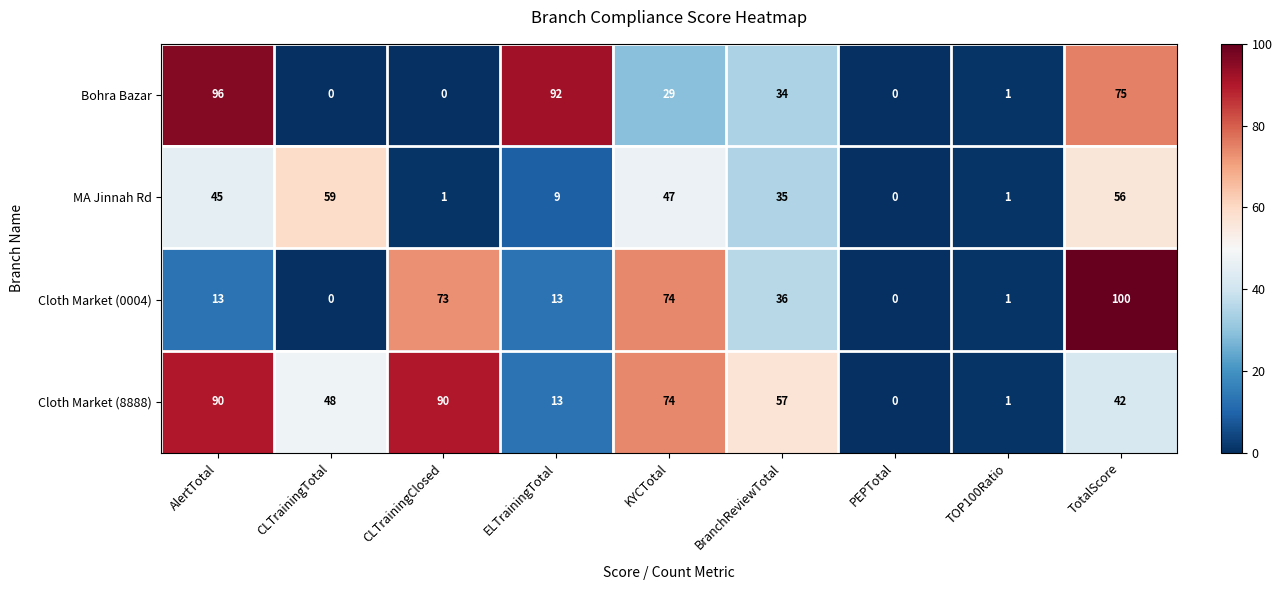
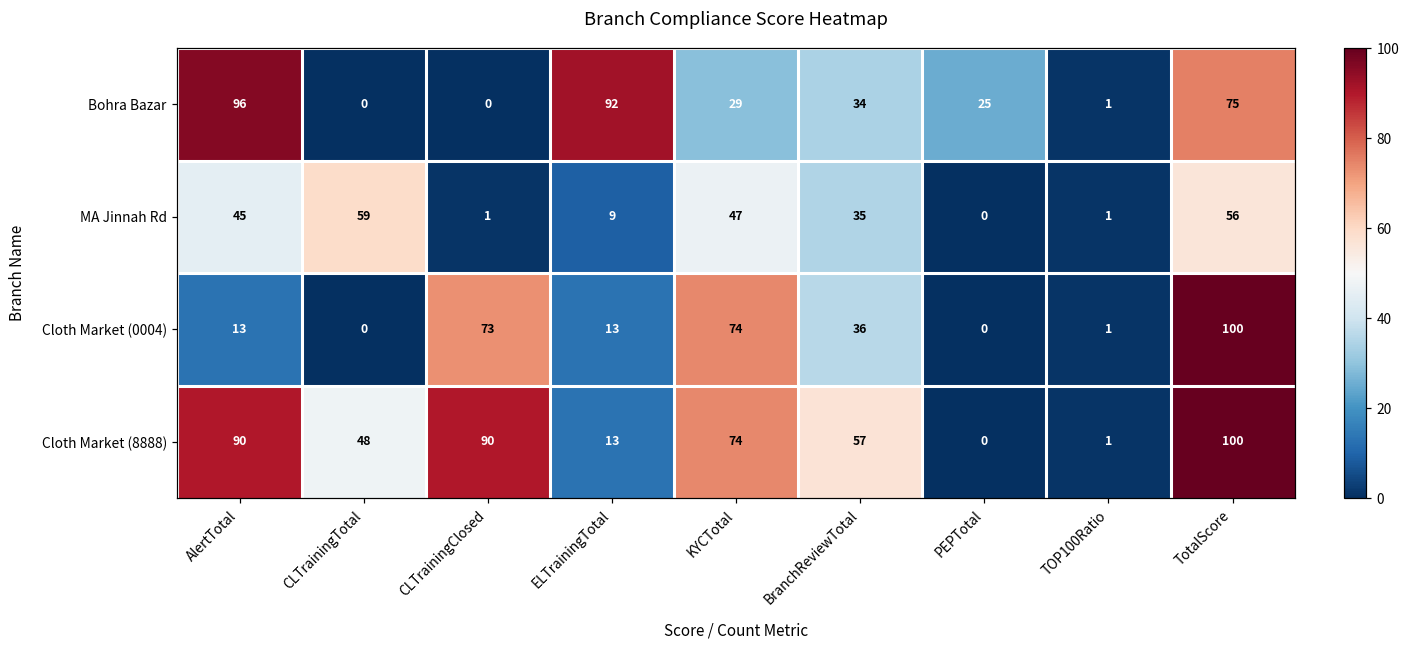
Bohra Bazar, PEPTotal: 0 -> 25
Cloth Market (8888), TotalScore: 42 -> 100
